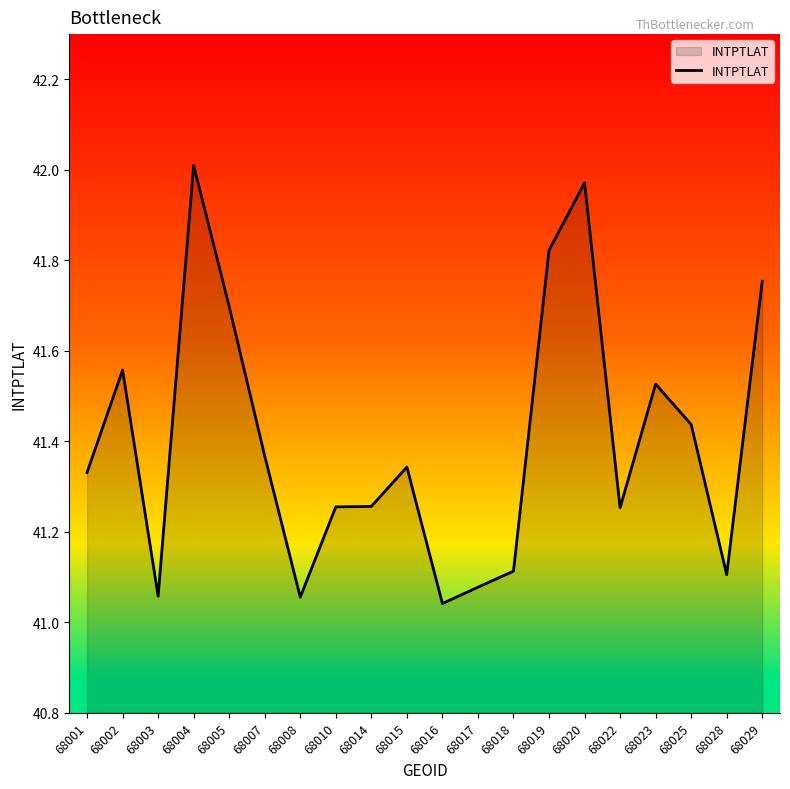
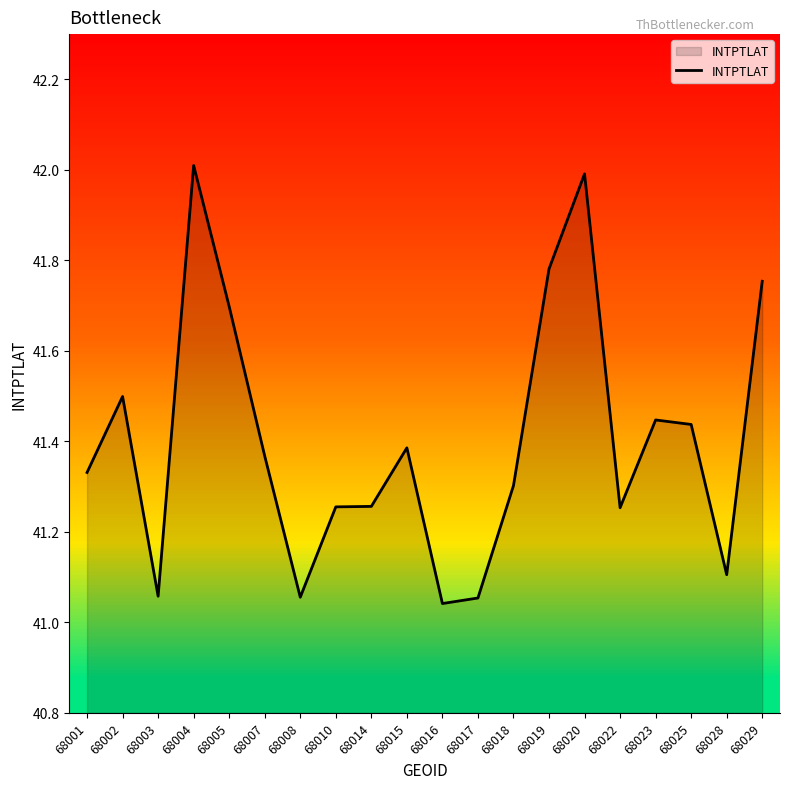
68002: 41.56 -> 41.50
68015: 41.34 -> 41.39
68017: 41.08 -> 41.05
68018: 41.11 -> 41.30
68019: 41.82 -> 41.78
68020: 41.97 -> 41.99
68023: 41.53 -> 41.45
